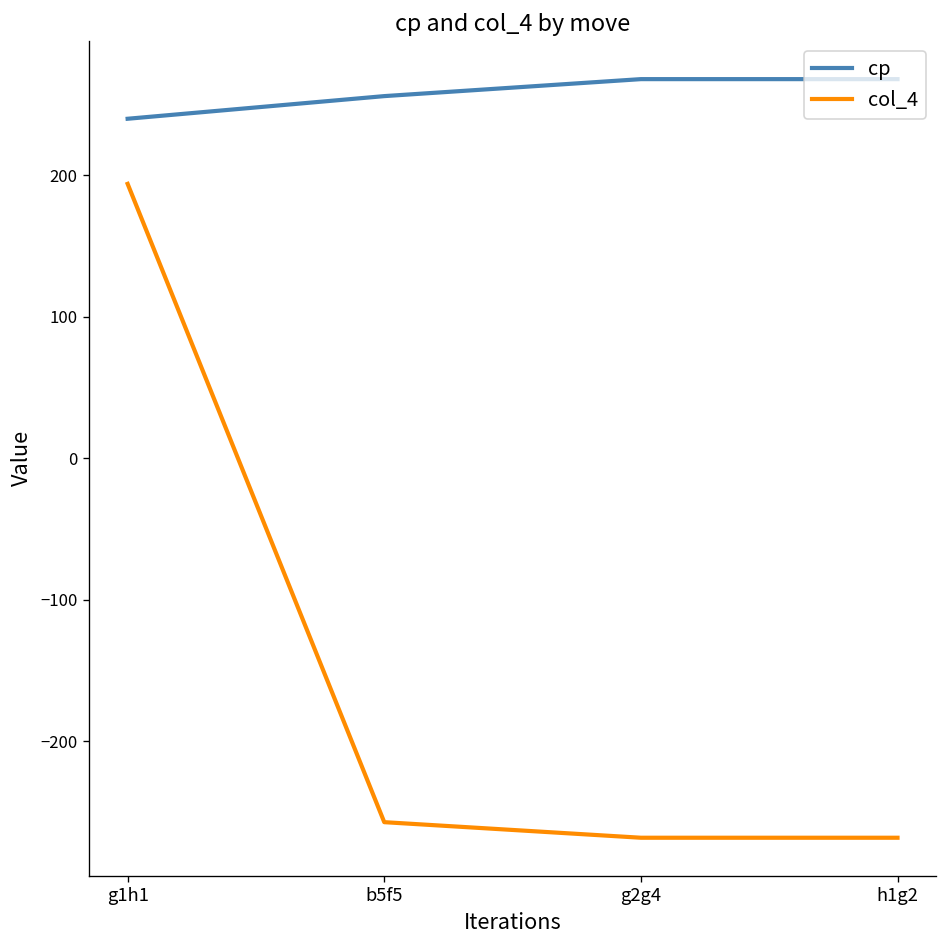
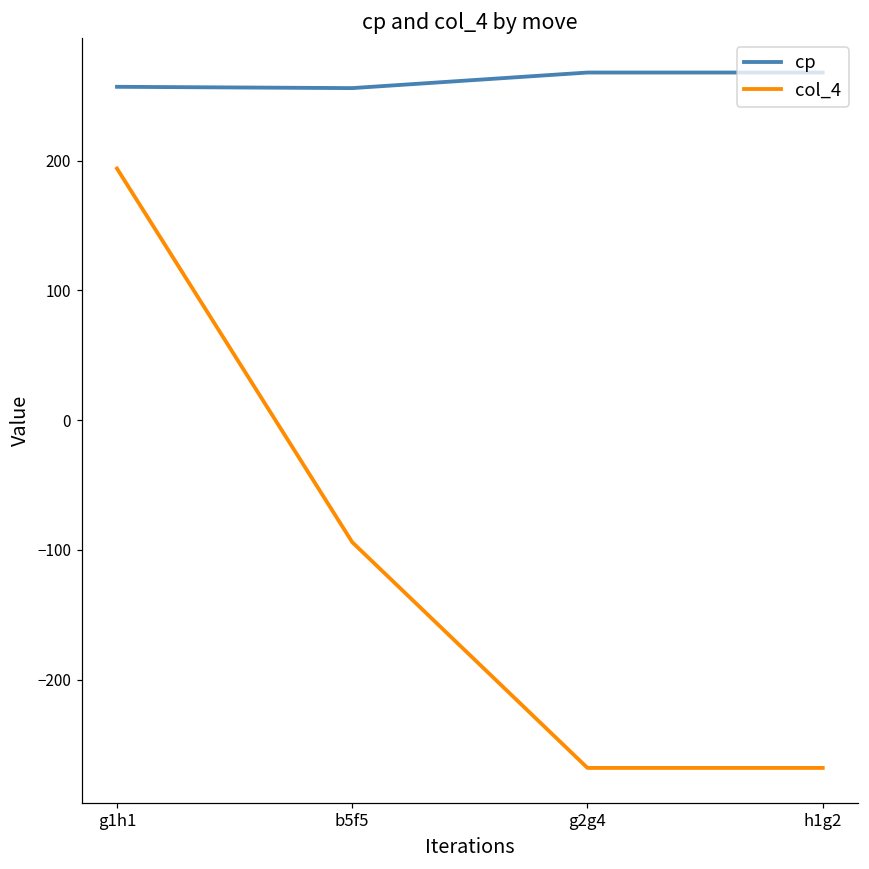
cp, g1h1: 240 -> 257
col_4, b5f5: -257 -> -94
